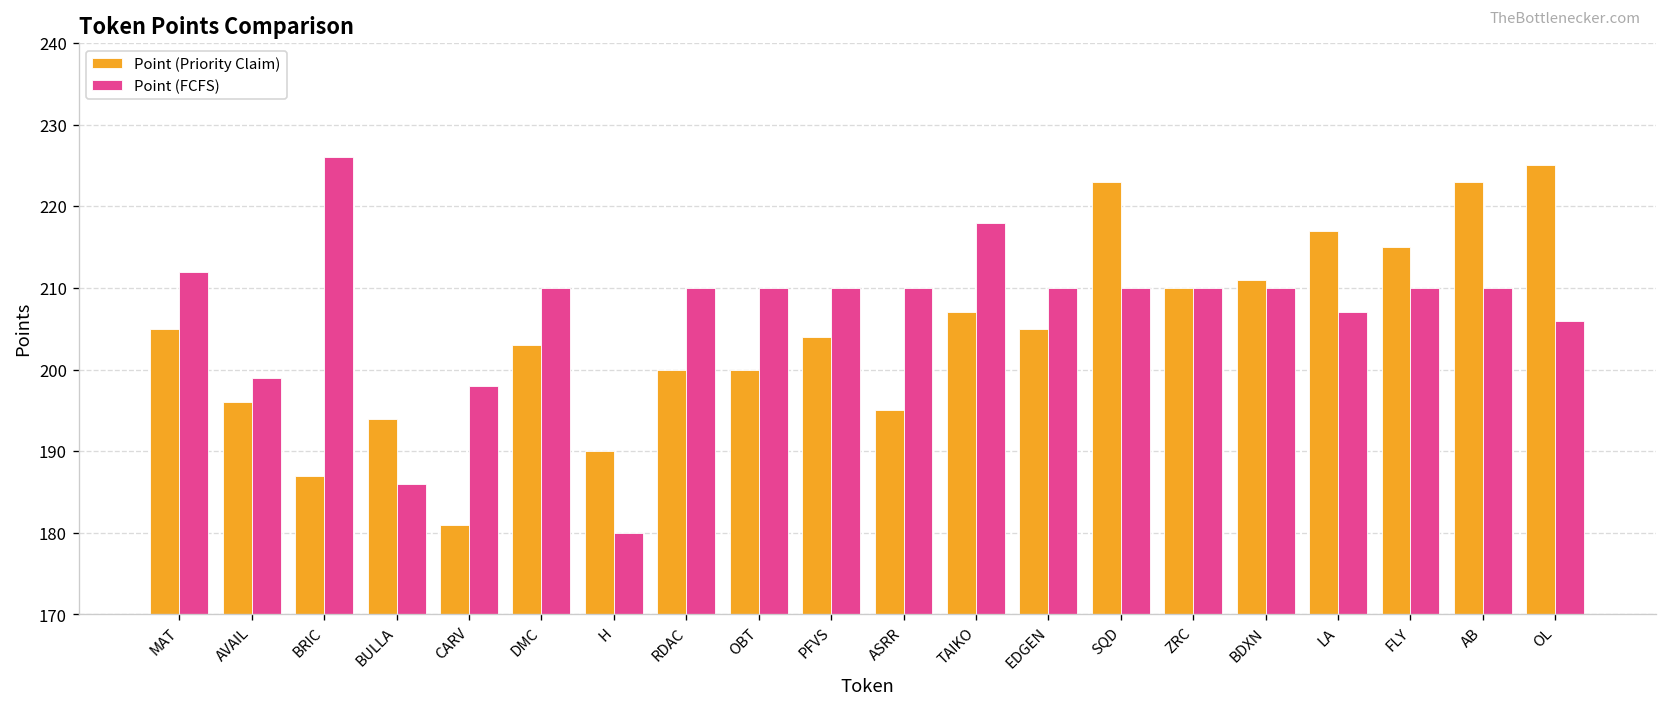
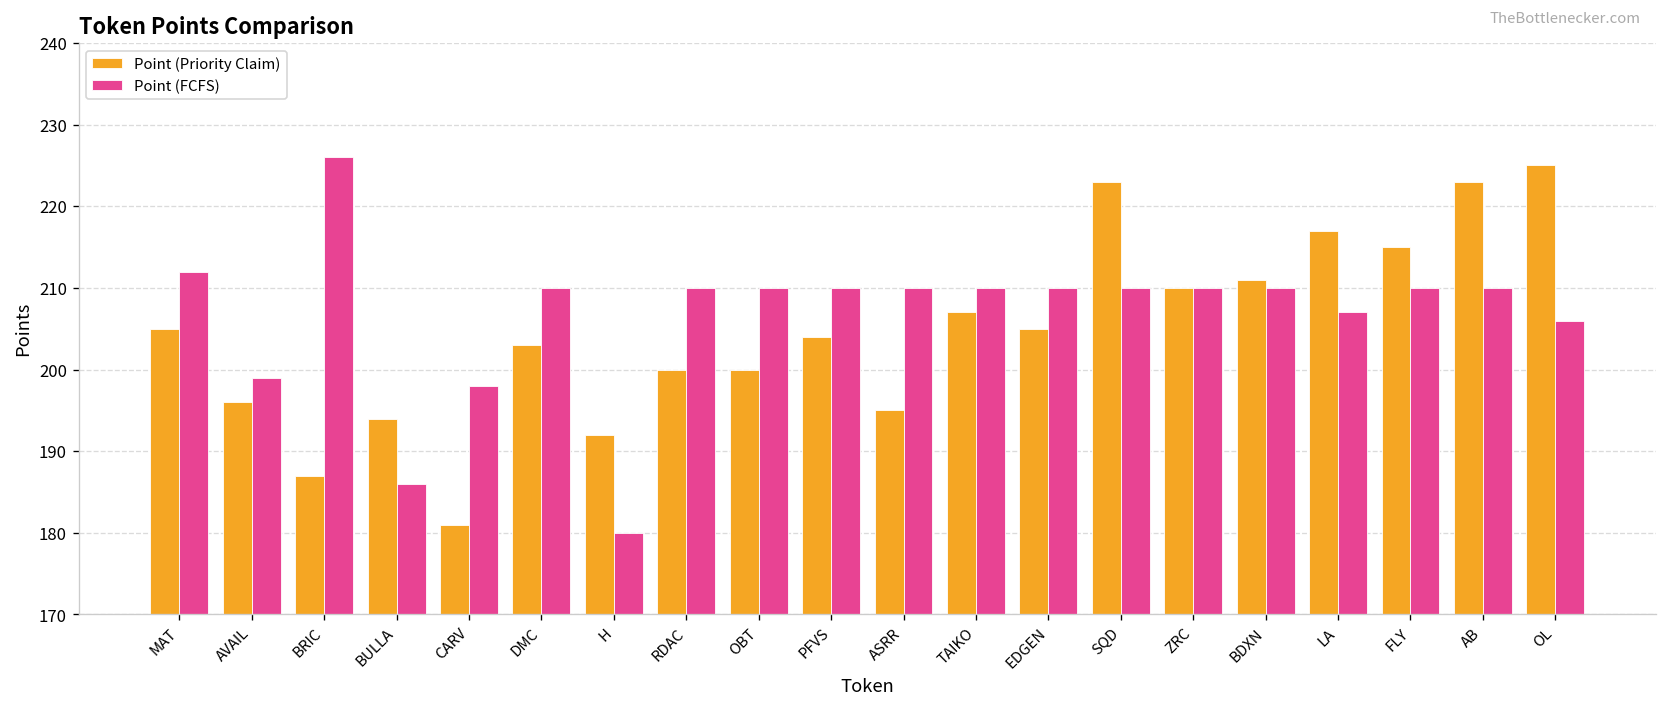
Point (Priority Claim), H: 190 -> 192
Point (FCFS), TAIKO: 218 -> 210
